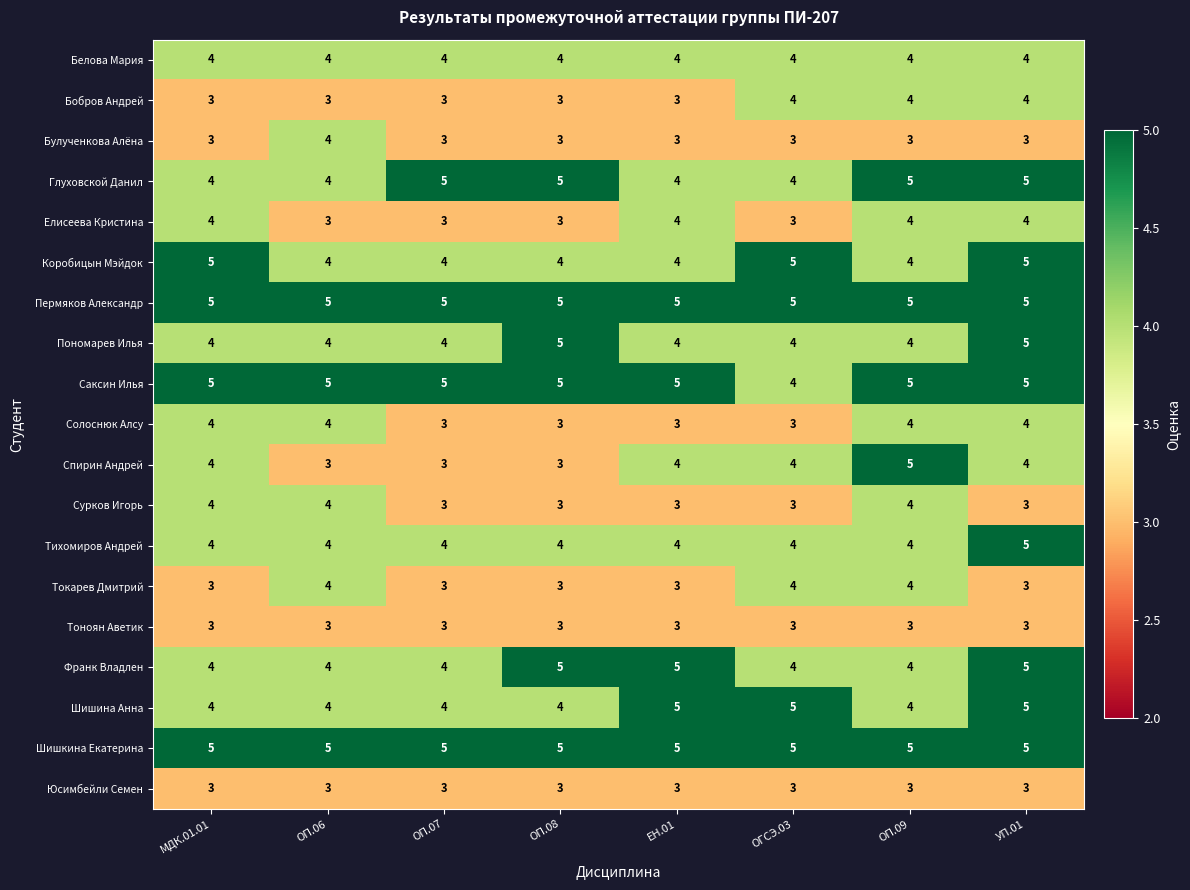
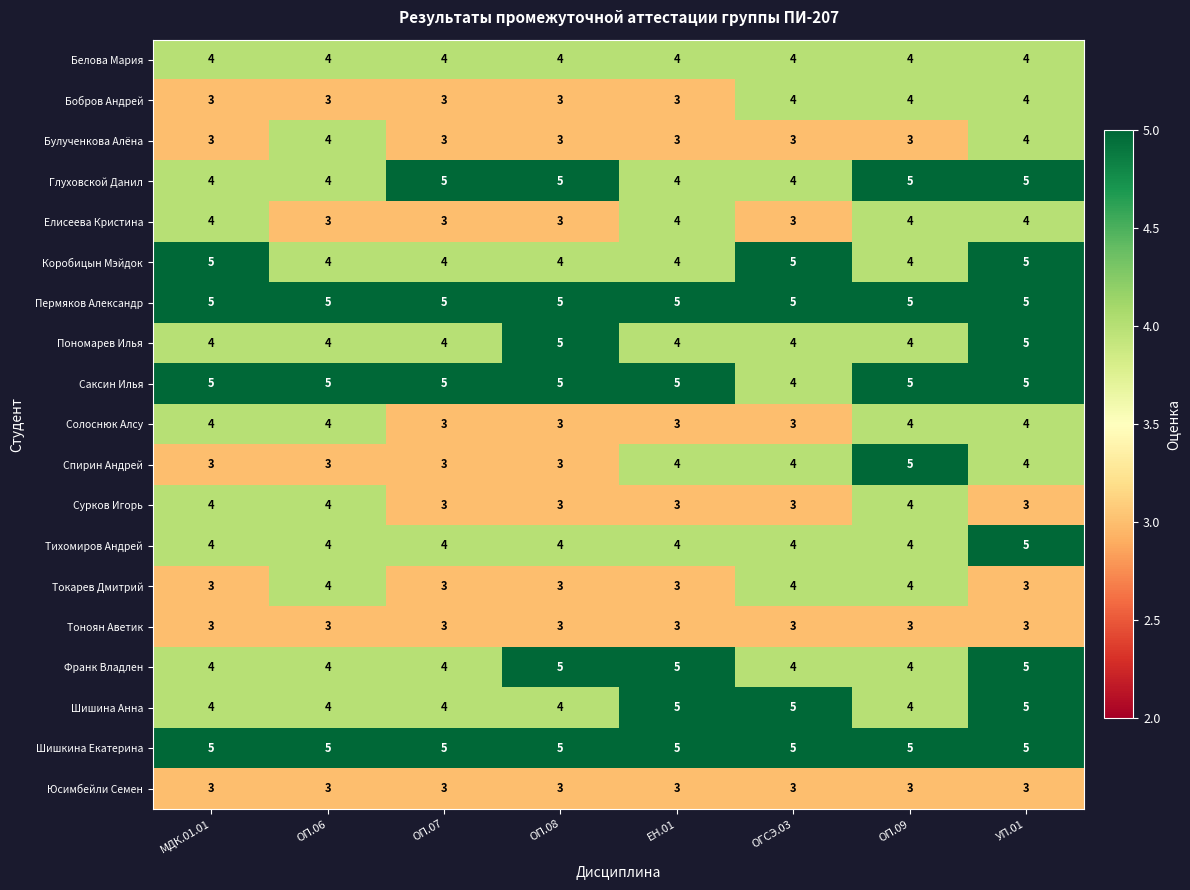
Булученкова Алёна, УП.01: 3 -> 4
Спирин Андрей, МДК.01.01: 4 -> 3
